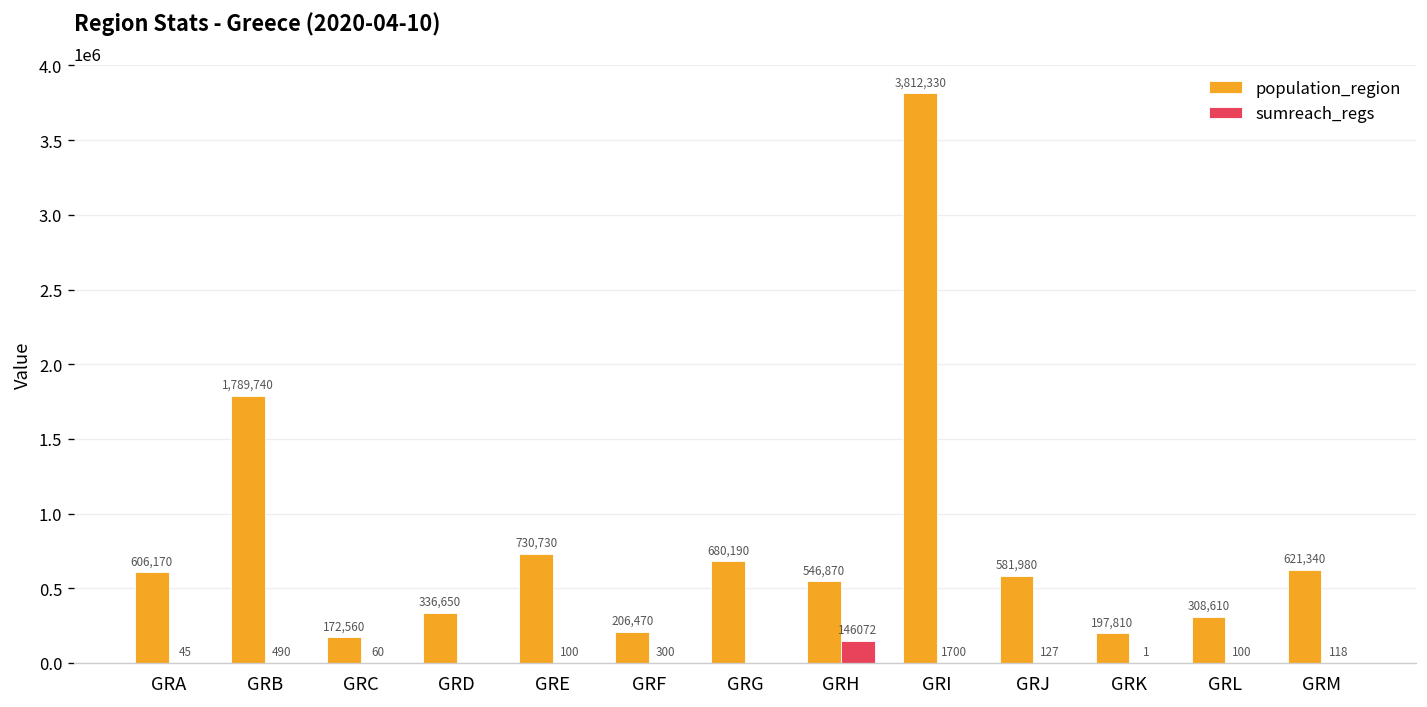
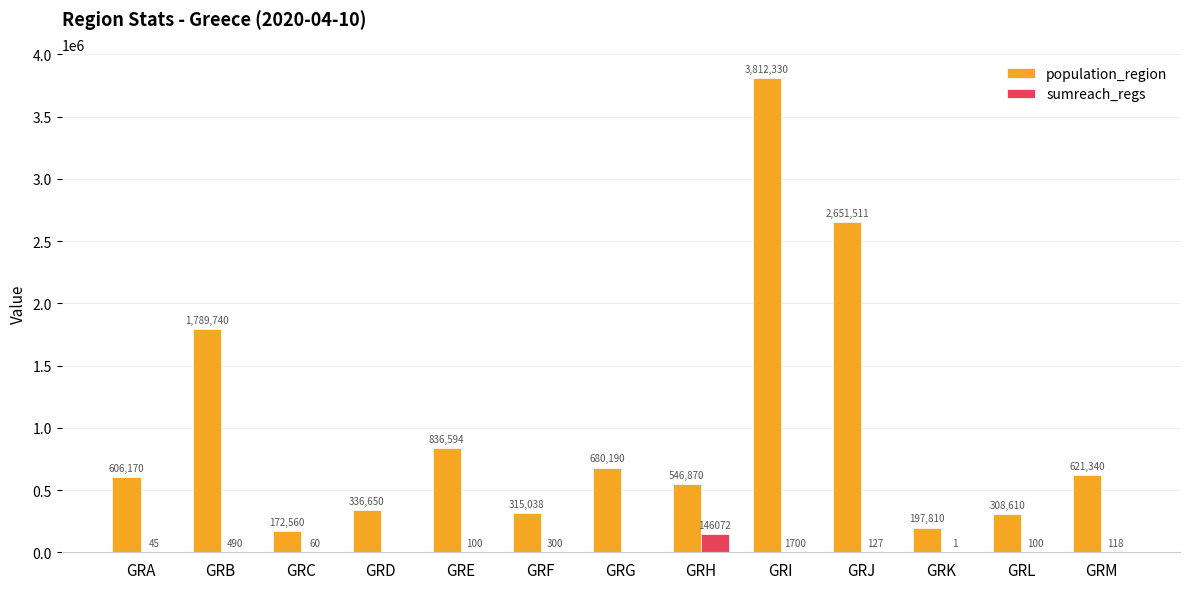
population_region, GRE: 730,730 -> 836,594
population_region, GRF: 206,470 -> 315,038
population_region, GRJ: 581,980 -> 2,651,511
